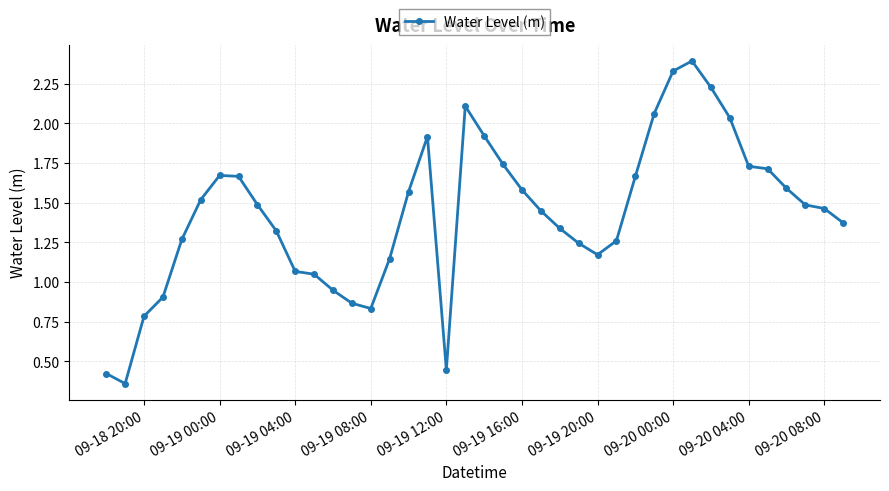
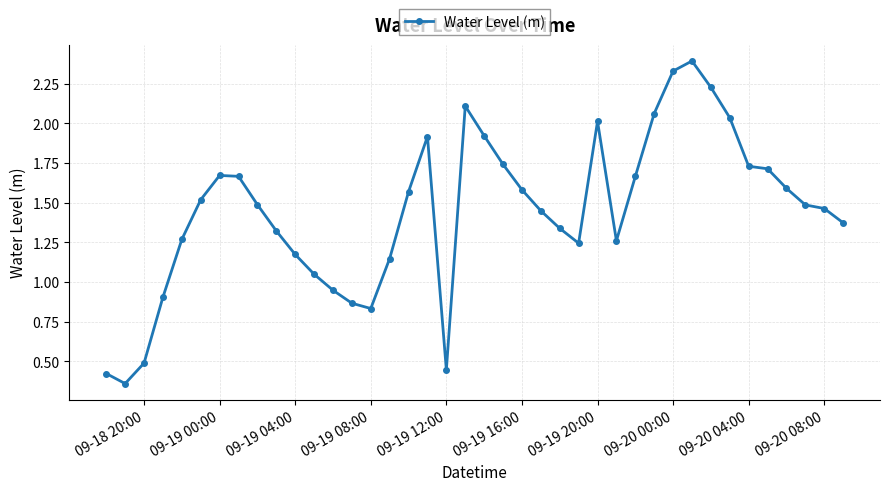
09-18 20:00: 0.78 -> 0.49
09-19 04:00: 1.07 -> 1.17
09-19 20:00: 1.17 -> 2.01
